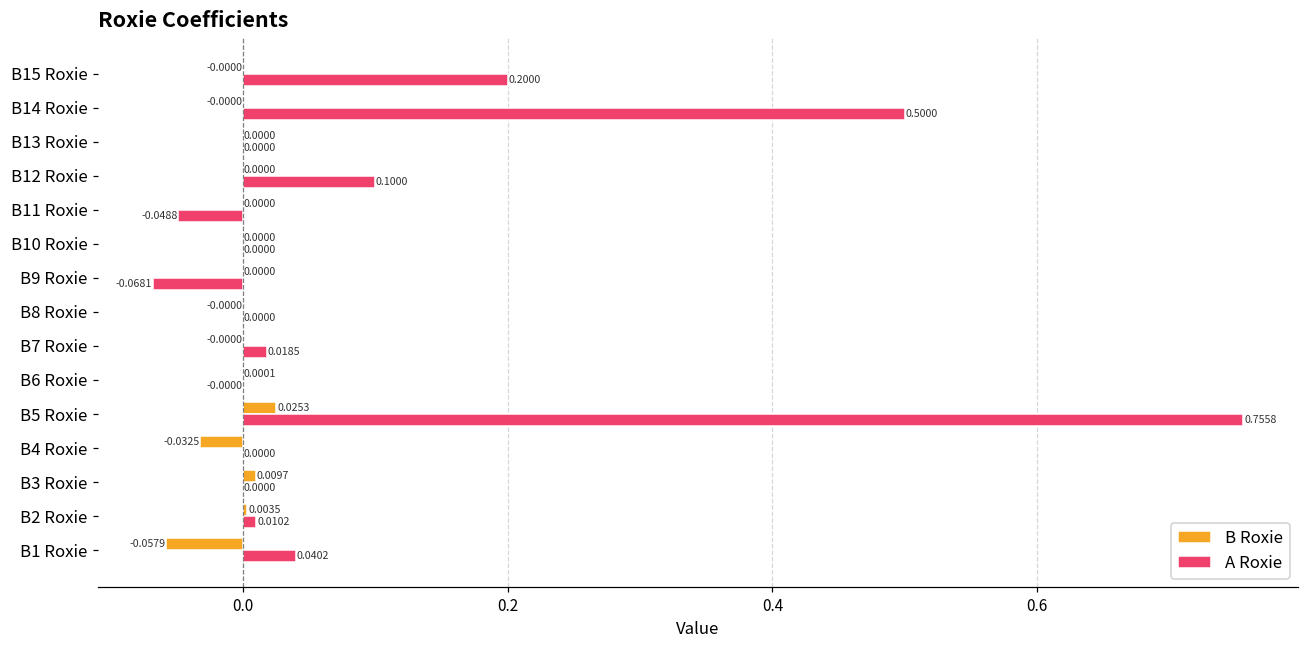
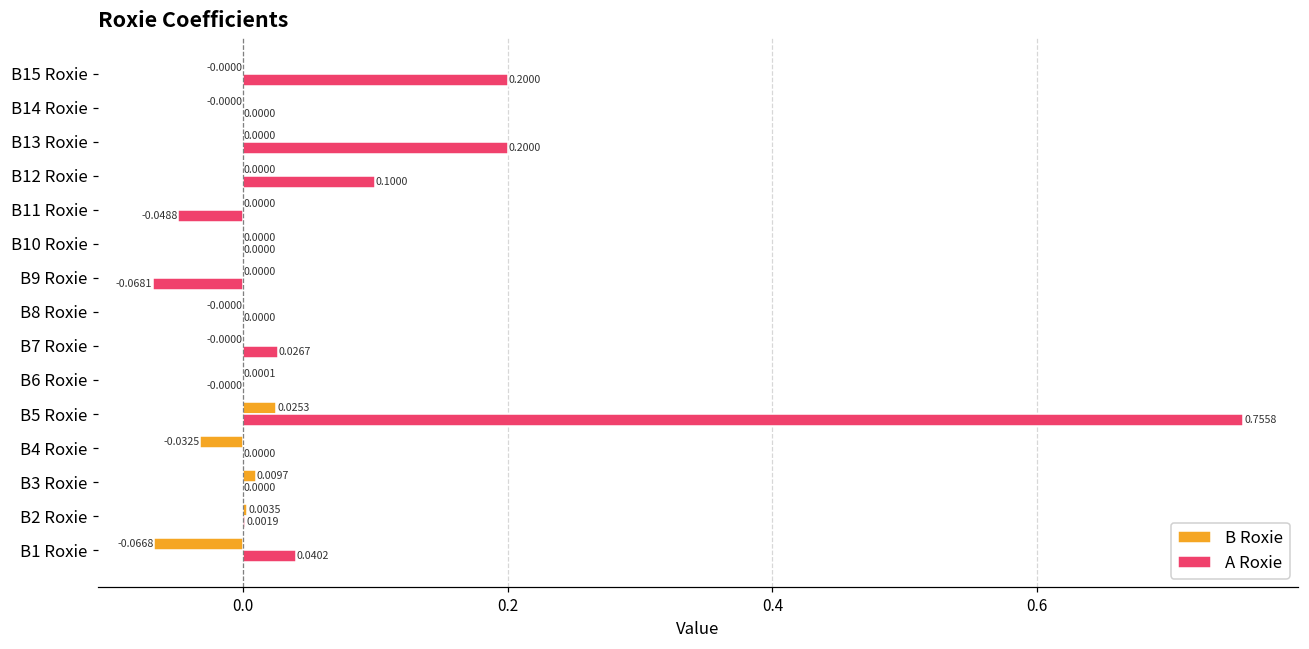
A Roxie, B14 Roxie: 0.5000 -> 0.0000
A Roxie, B13 Roxie: 0.0000 -> 0.2000
A Roxie, B7 Roxie: 0.0185 -> 0.0267
A Roxie, B2 Roxie: 0.0102 -> 0.0019
B Roxie, B1 Roxie: -0.0579 -> -0.0668
